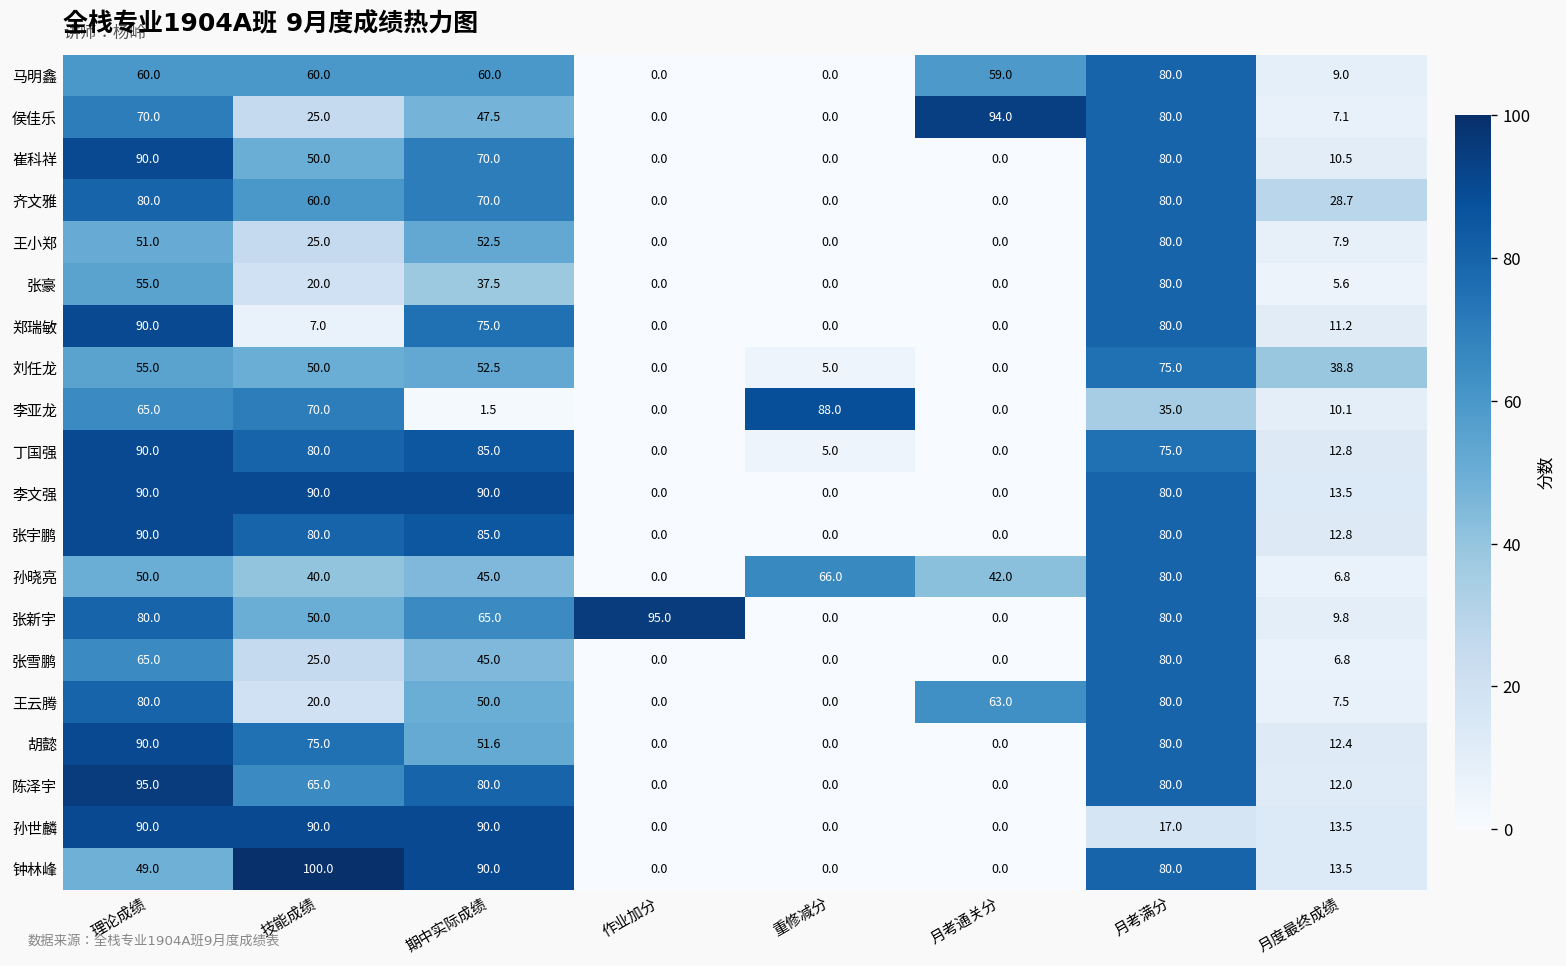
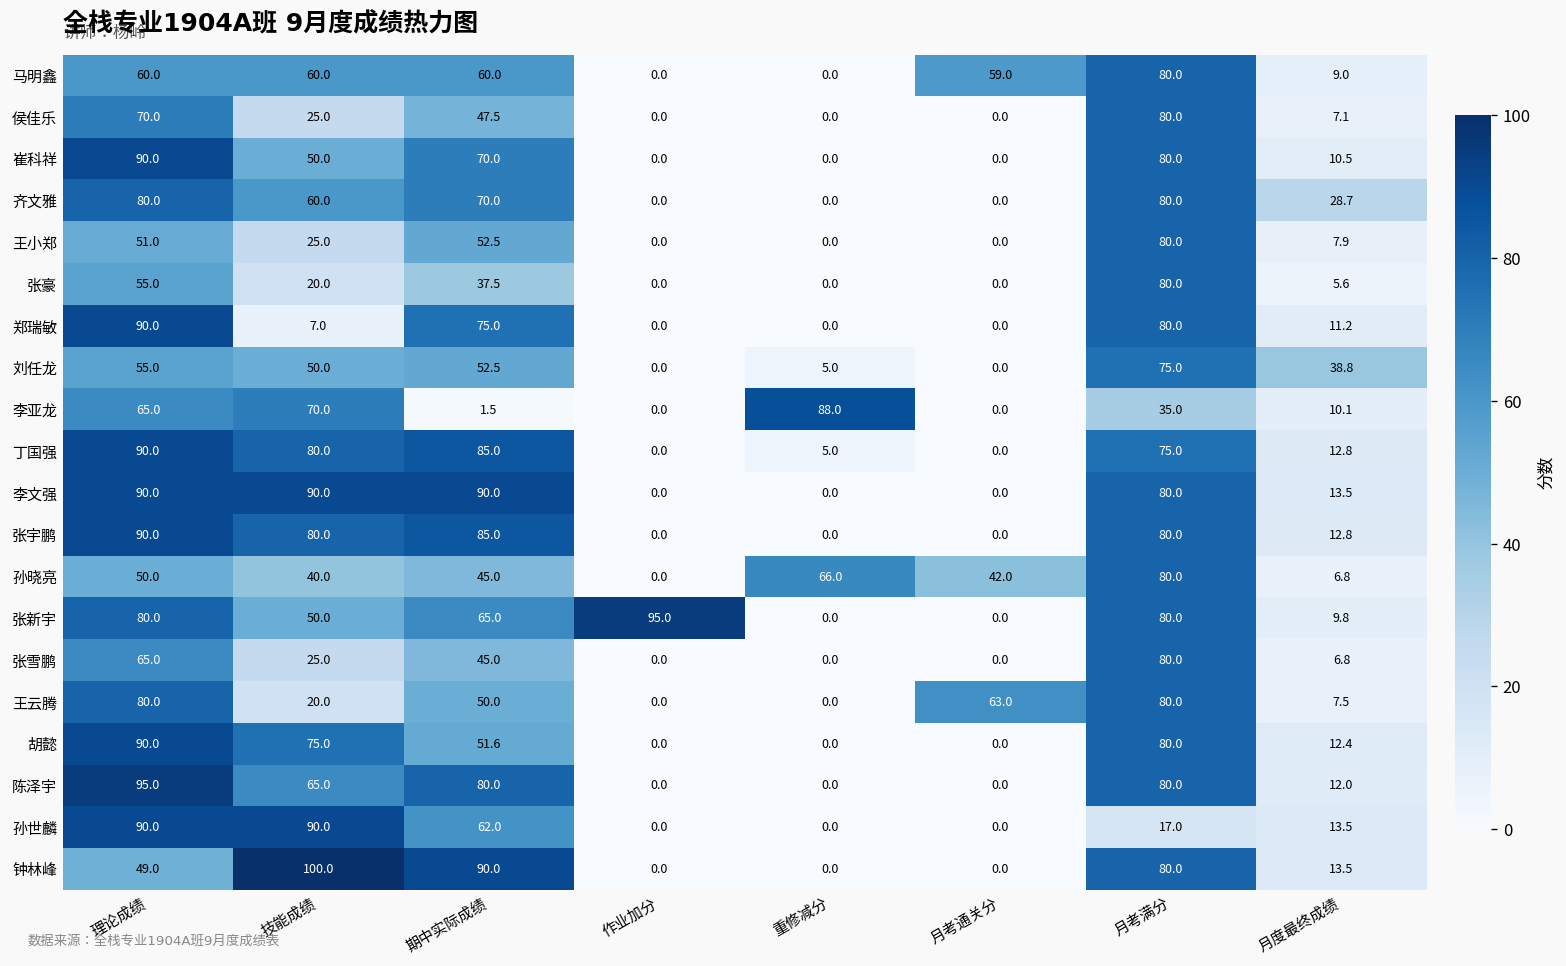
侯佳乐, 月考通关分: 94.0 -> 0.0
孙世麟, 期中实际成绩: 90.0 -> 62.0
